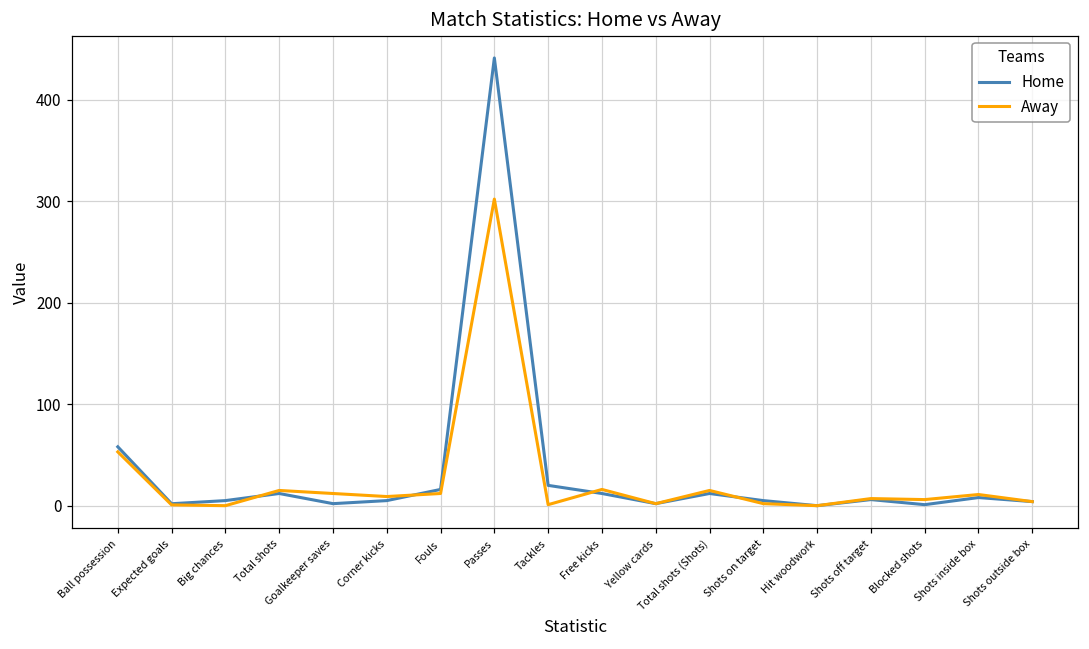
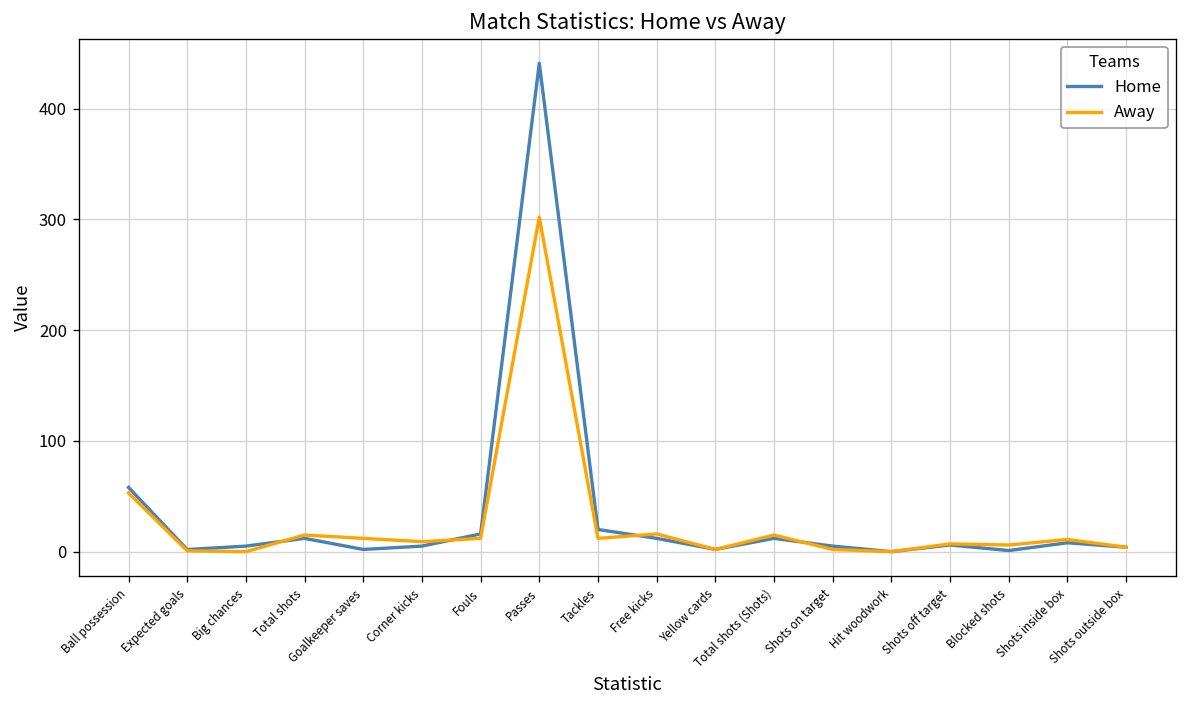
Away, Tackles: 0 -> 10
